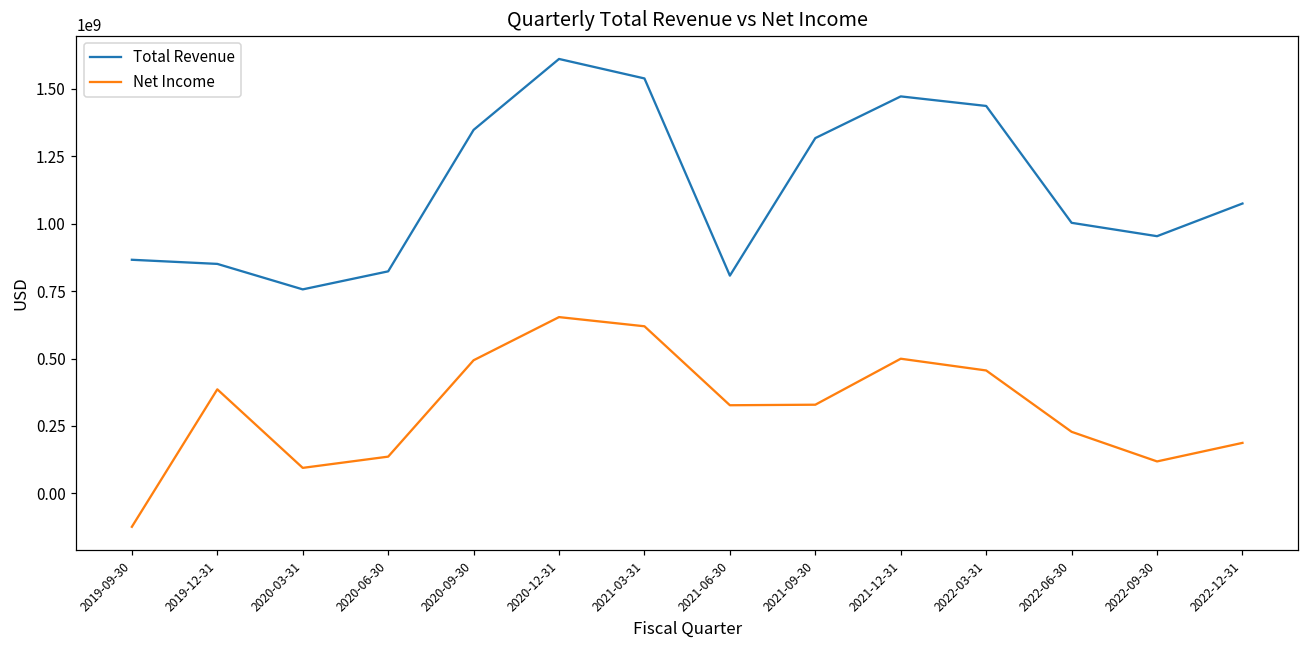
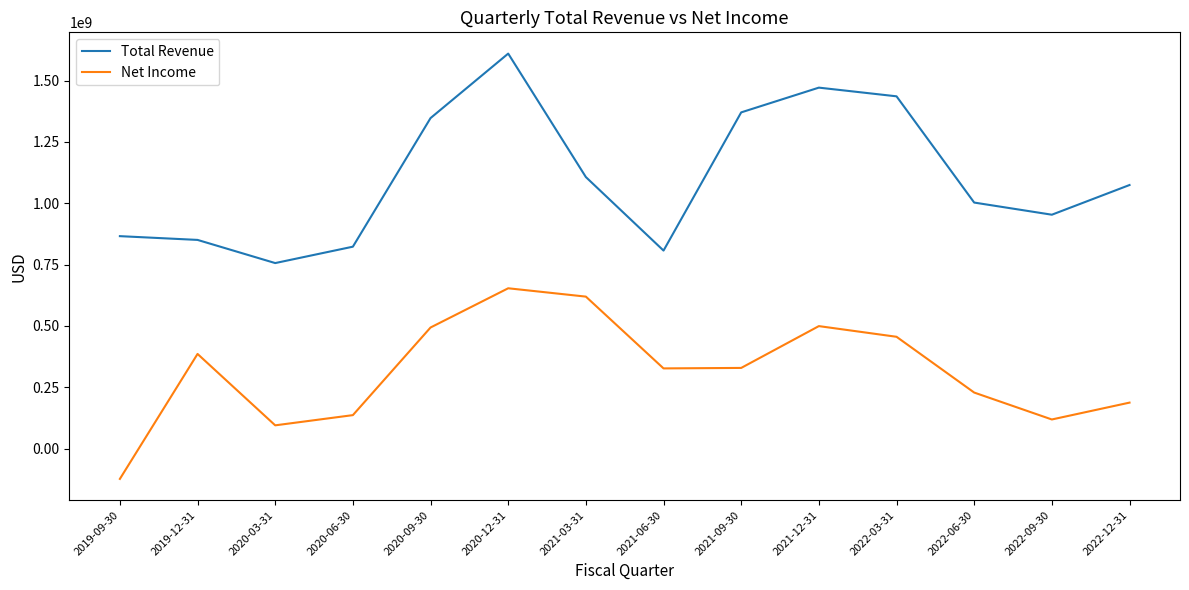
Total Revenue, 2021-03-31: 1540000000 -> 1110000000
Total Revenue, 2021-09-30: 1320000000 -> 1370000000
